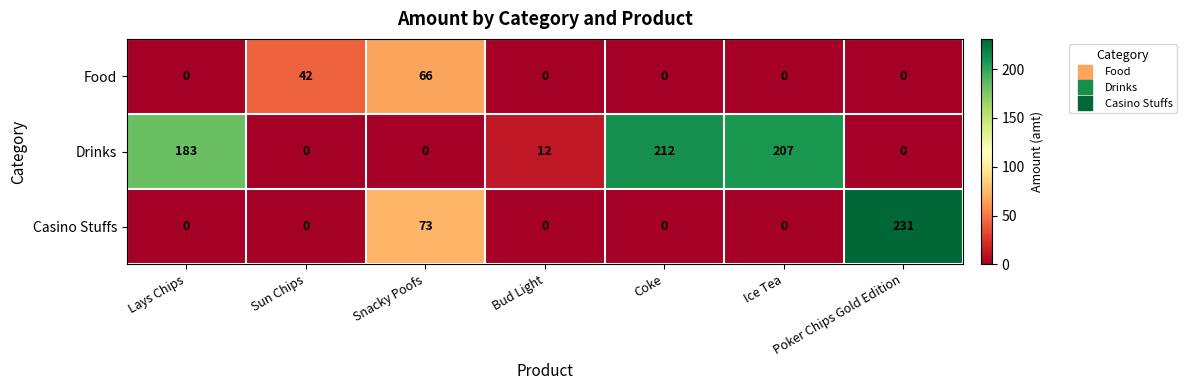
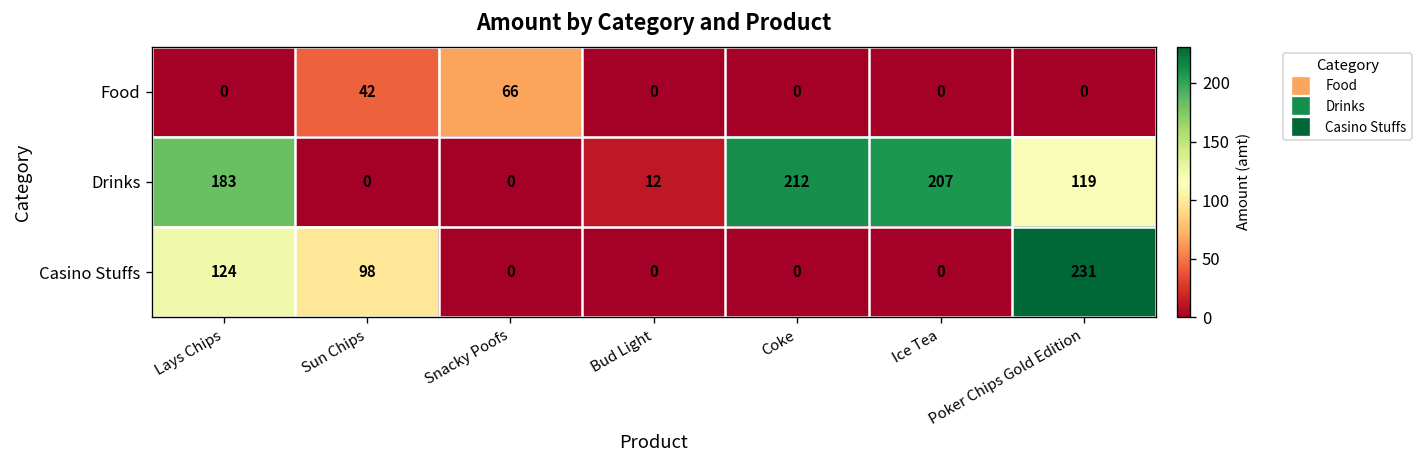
Drinks, Poker Chips Gold Edition: 0 -> 119
Casino Stuffs, Lays Chips: 0 -> 124
Casino Stuffs, Sun Chips: 0 -> 98
Casino Stuffs, Snacky Poofs: 73 -> 0
